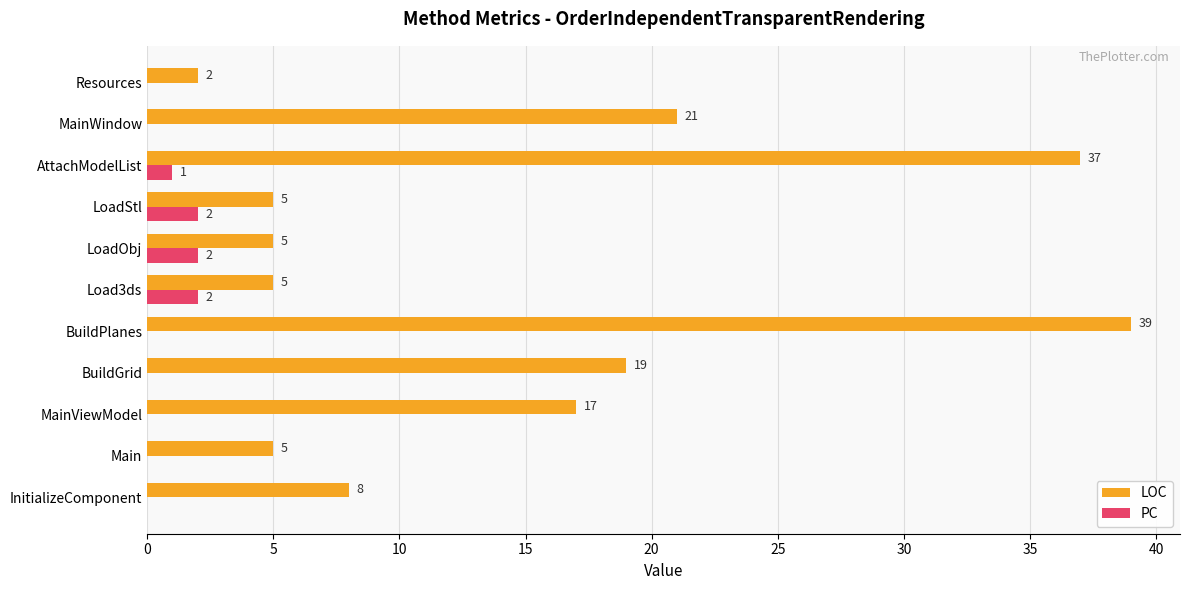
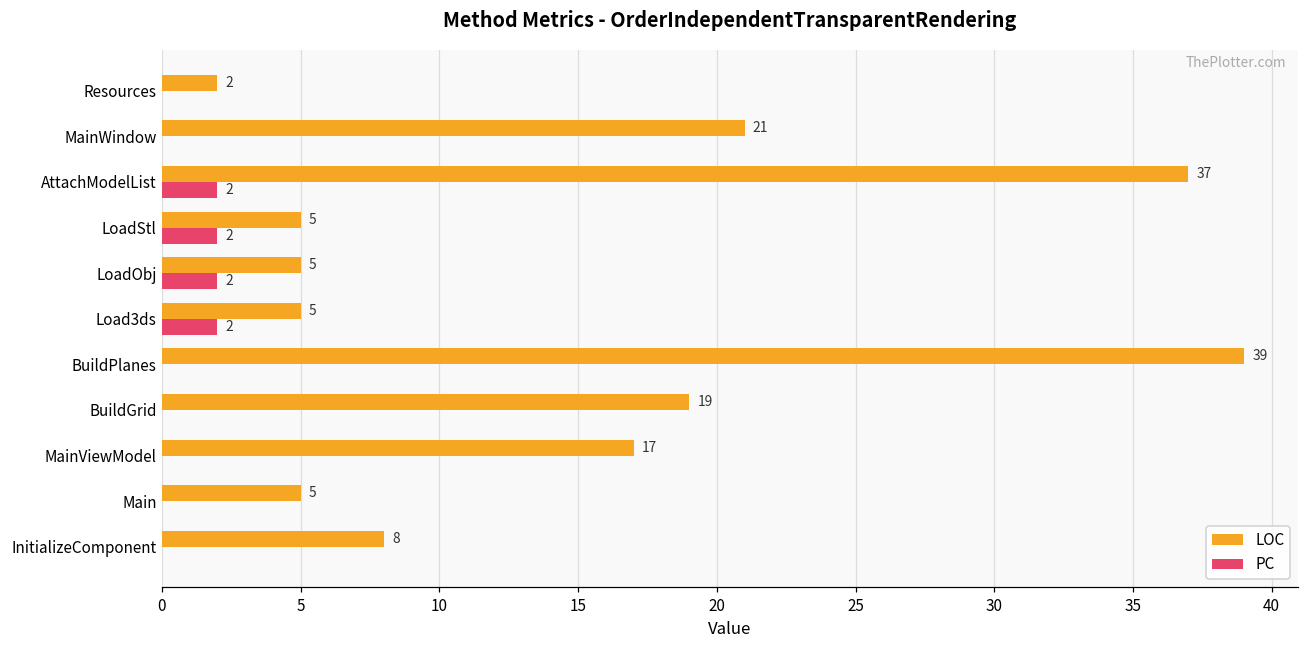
PC, AttachModelList: 1 -> 2
